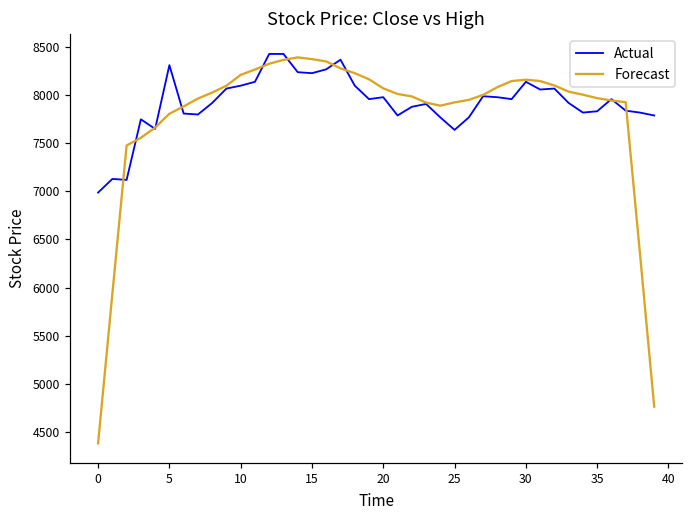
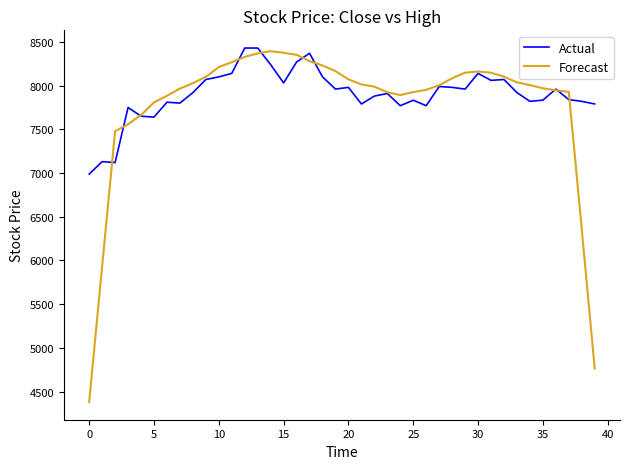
Actual, 5: 8300 -> 7600
Actual, 15: 8200 -> 8000
Actual, 25: 7600 -> 7800
